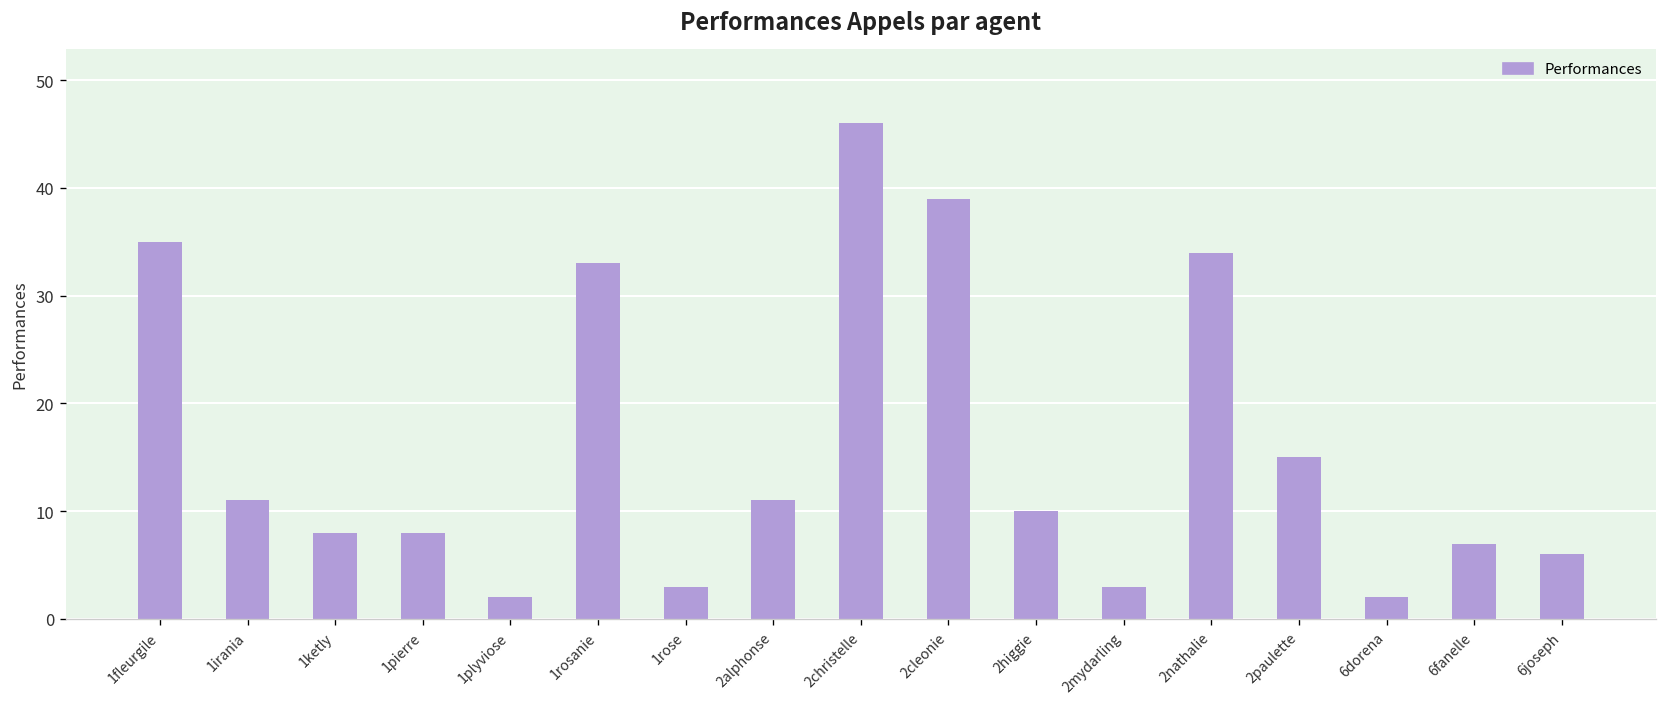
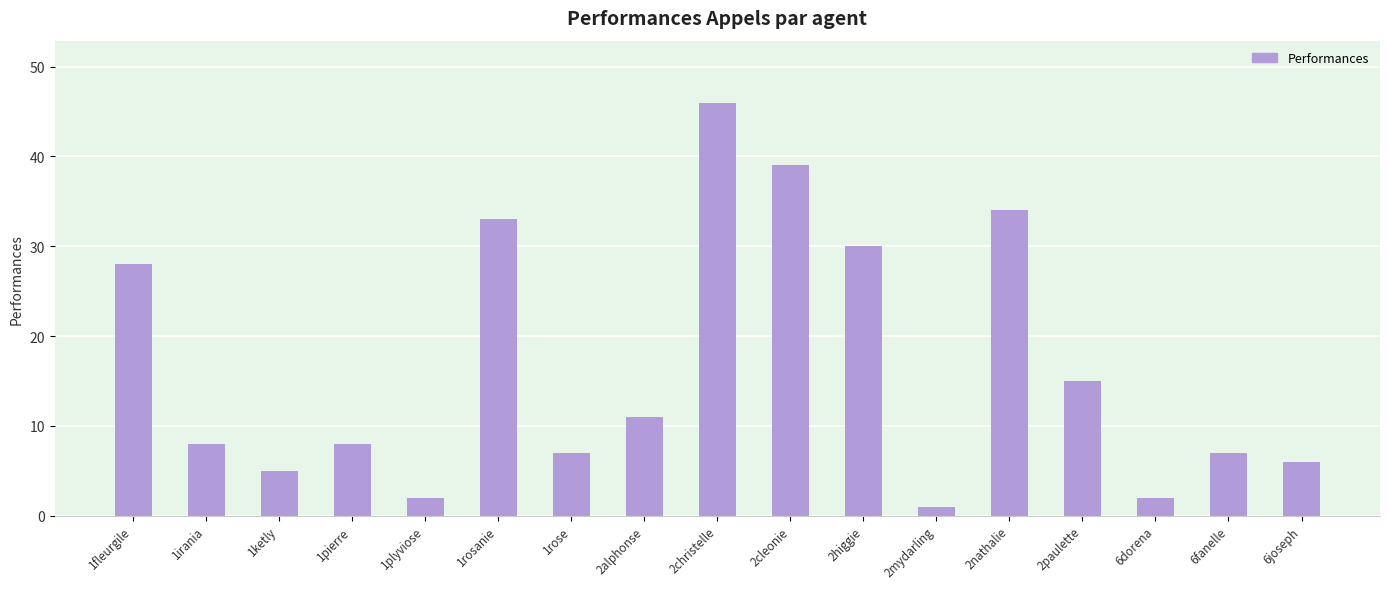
1fleurgile: 35 -> 28
1irania: 11 -> 8
1ketly: 8 -> 5
1rose: 3 -> 7
2higgie: 10 -> 30
2mydarling: 3 -> 1
